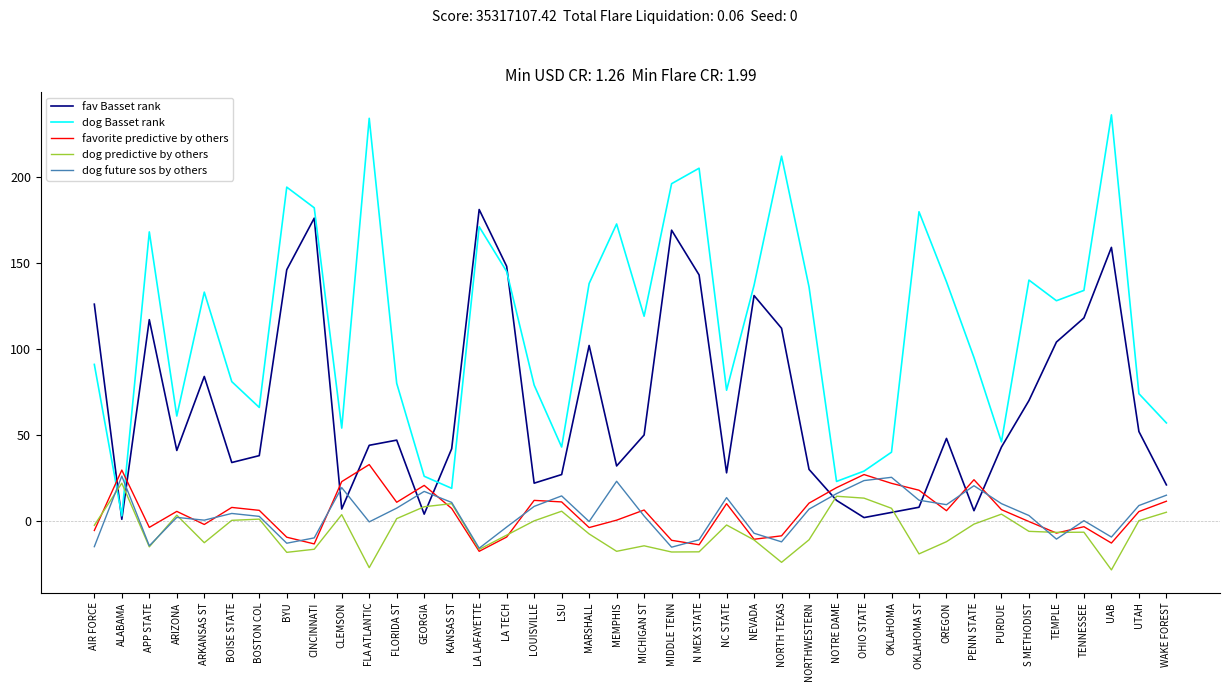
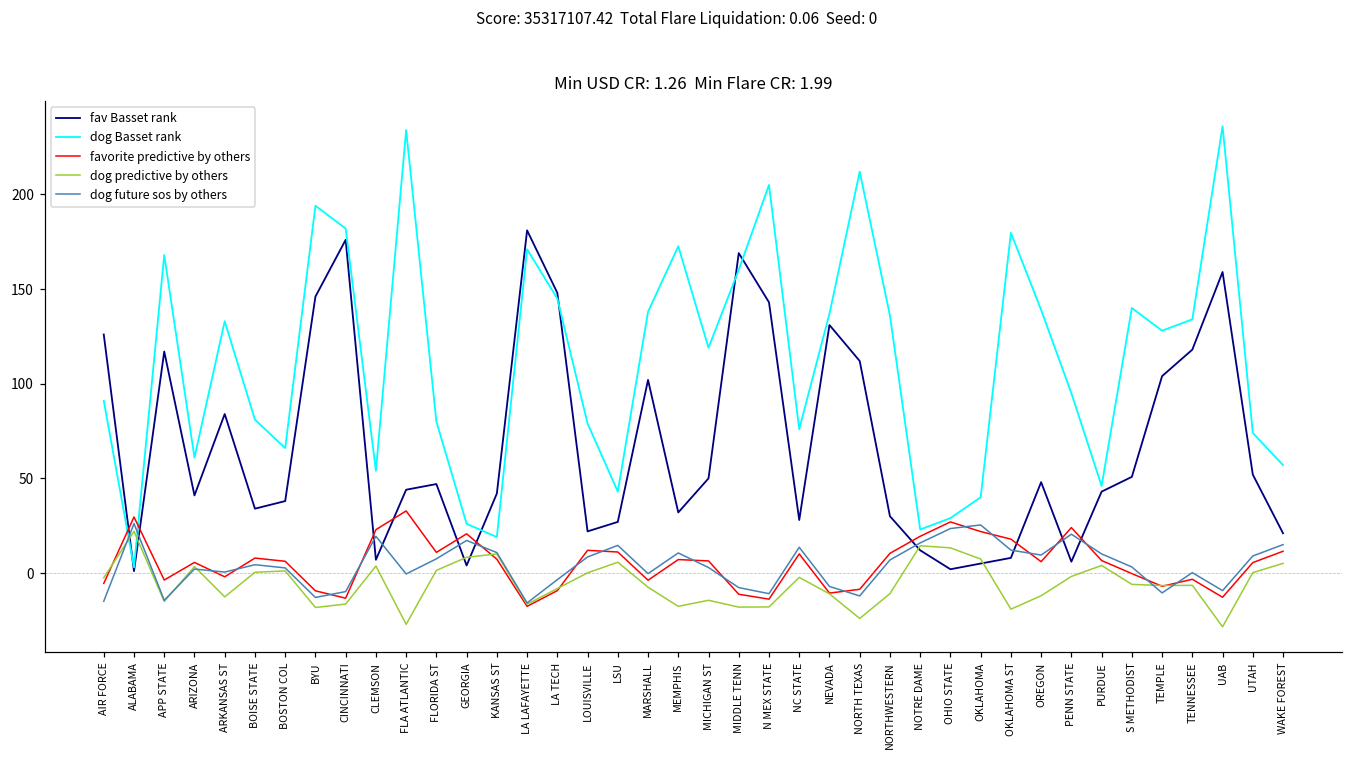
favorite predictive by others, MEMPHIS: 1 -> 7
dog future sos by others, MEMPHIS: 23 -> 11
dog Basset rank, MIDDLE TENN: 196 -> 160
dog future sos by others, MIDDLE TENN: -15 -> -8
fav Basset rank, S METHODIST: 70 -> 51
